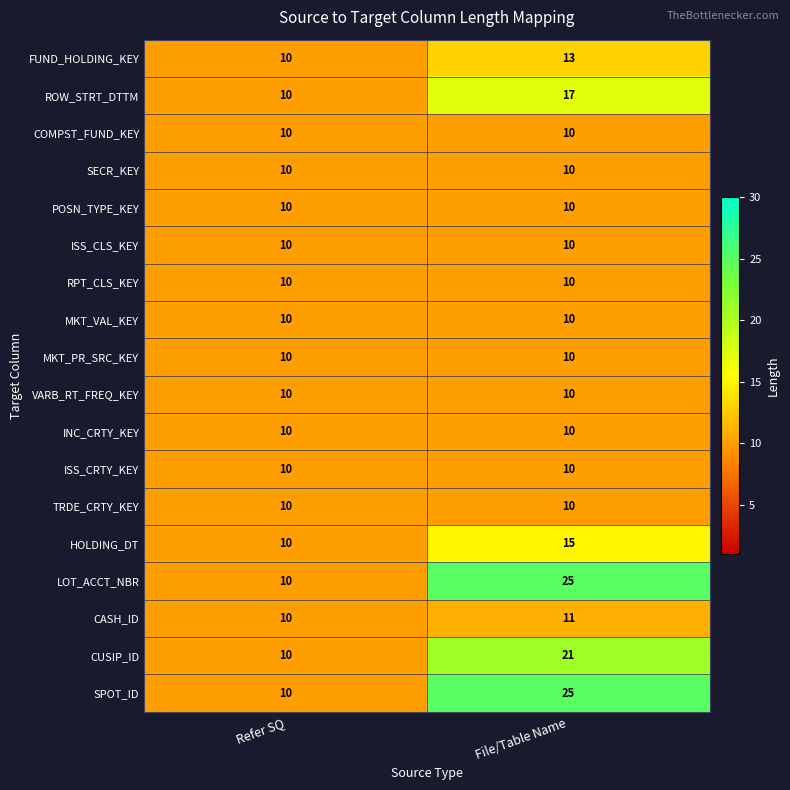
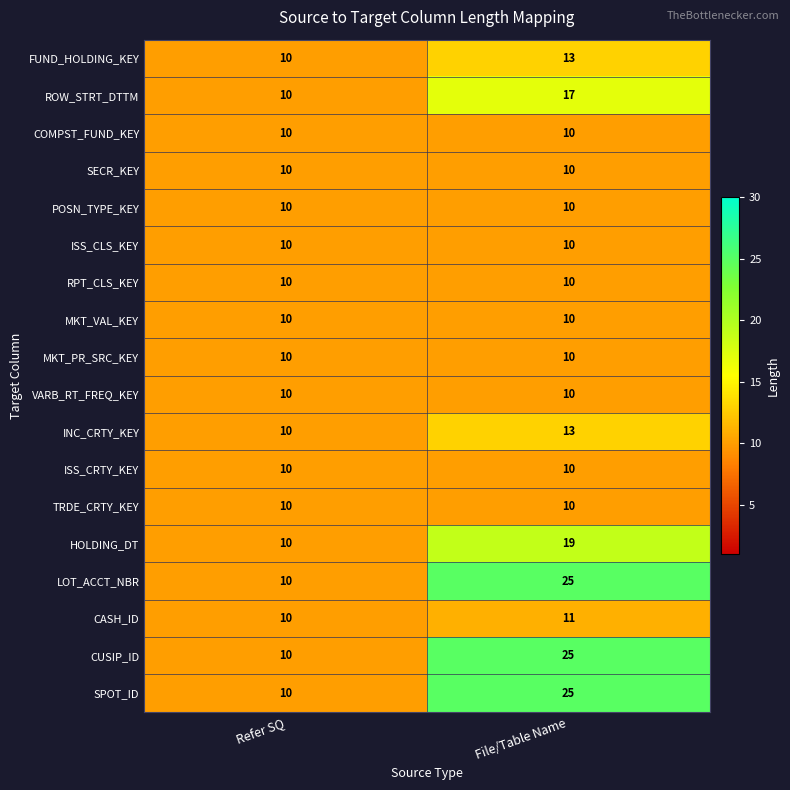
INC_CRTY_KEY, File/Table Name: 10 -> 13
HOLDING_DT, File/Table Name: 15 -> 19
CUSIP_ID, File/Table Name: 21 -> 25
